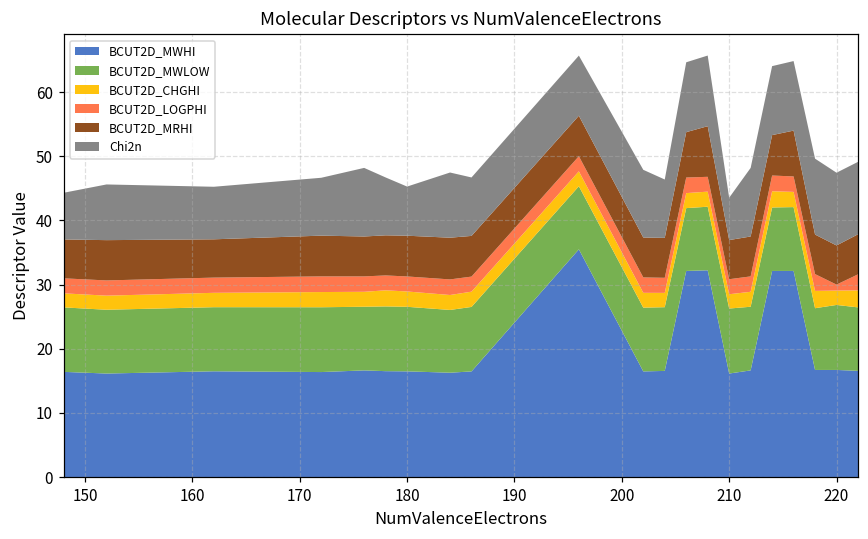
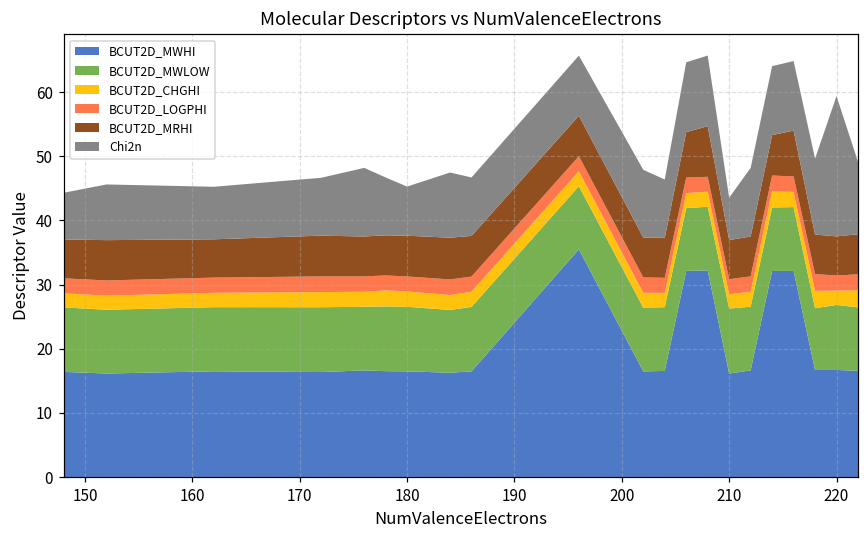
BCUT2D_LOGPHI, 220: 1 -> 2
Chi2n, 220: 11 -> 22
